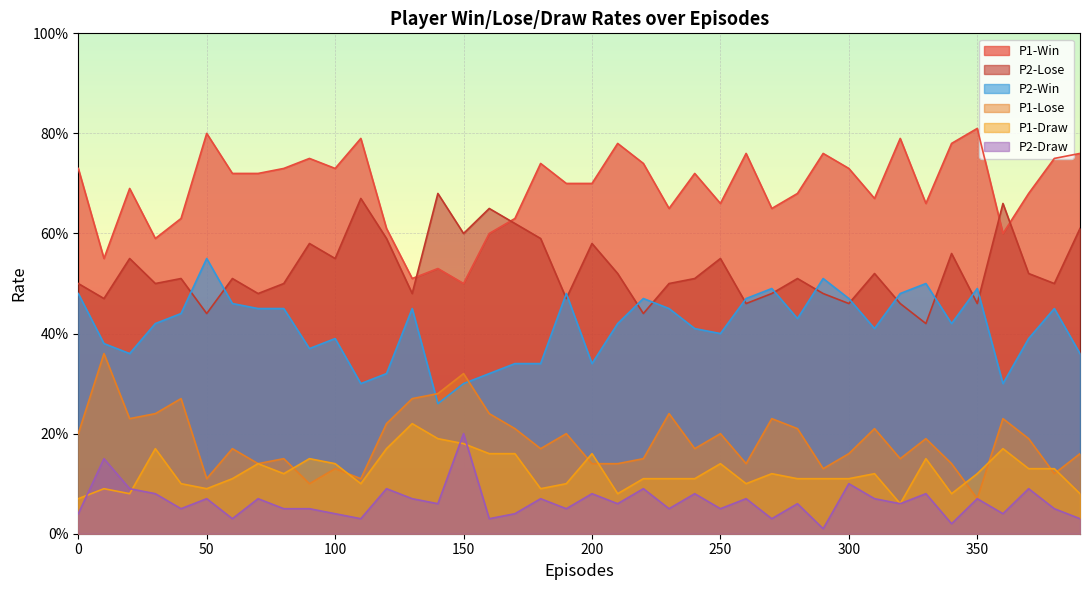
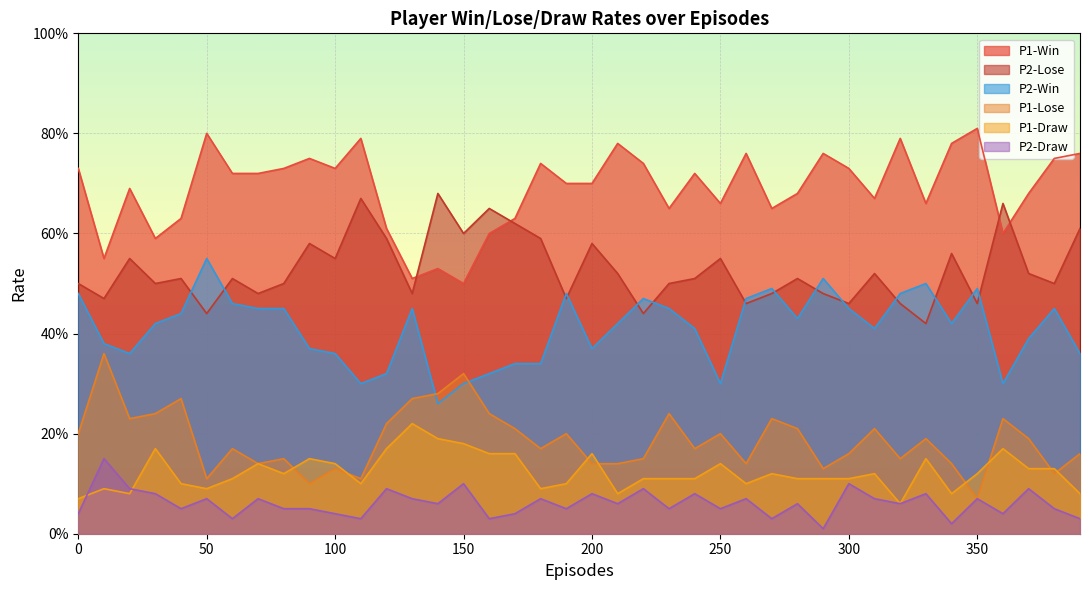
P2-Win, 100: 39% -> 36%
P2-Draw, 150: 20% -> 10%
P2-Win, 200: 34% -> 37%
P2-Win, 250: 40% -> 30%
P2-Win, 300: 47% -> 45%
